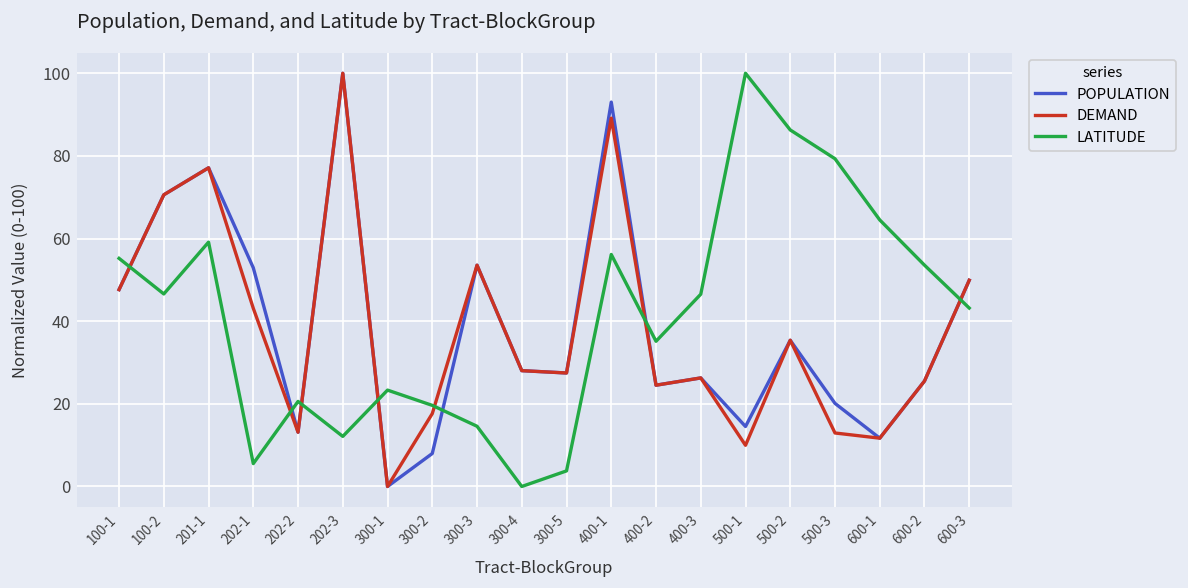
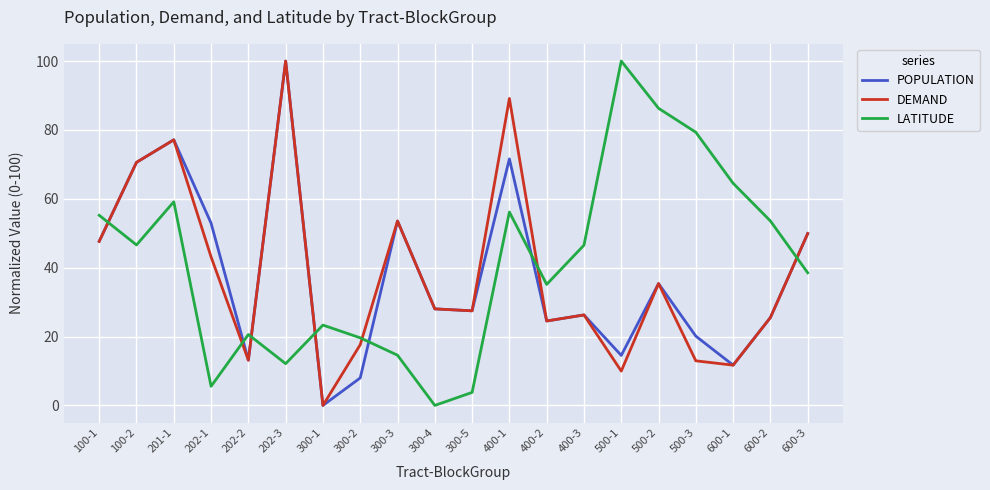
POPULATION, 400-1: 93 -> 72
LATITUDE, 600-3: 43 -> 39
